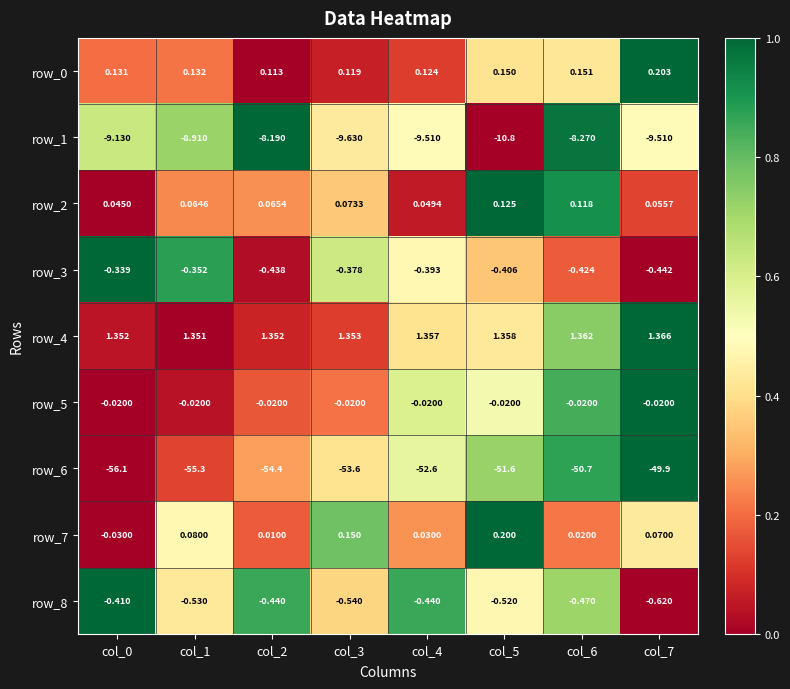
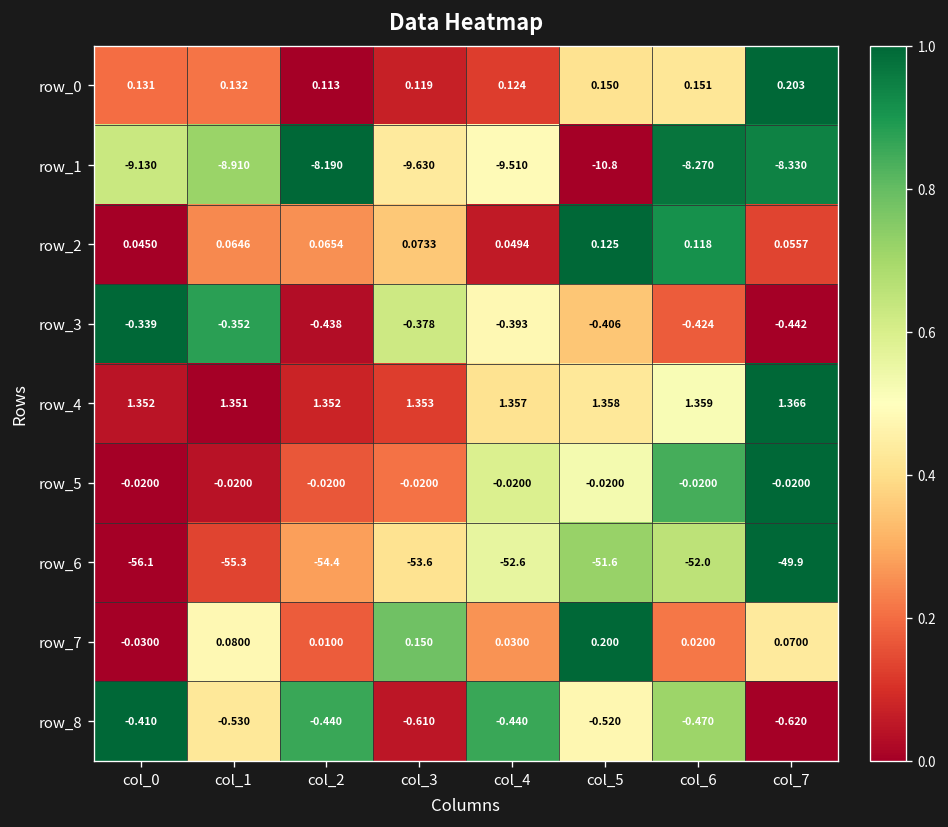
row_1, col_7: -9.510 -> -8.330
row_4, col_6: 1.362 -> 1.359
row_6, col_6: -50.7 -> -52.0
row_8, col_3: -0.540 -> -0.610
